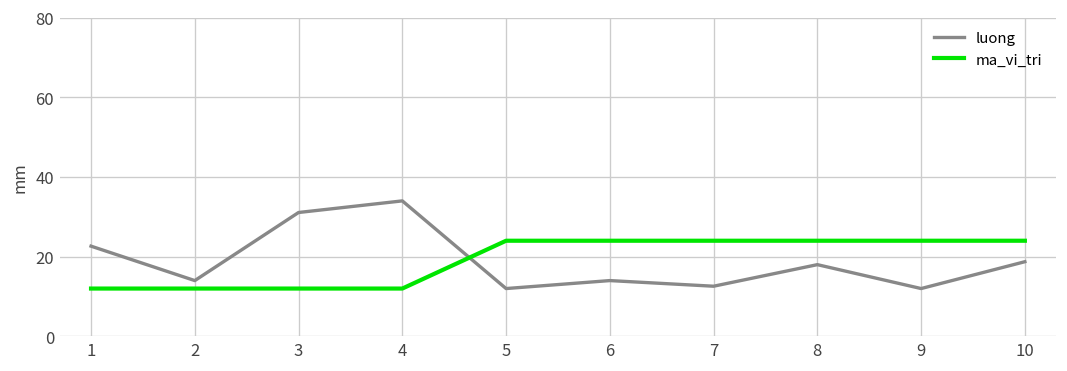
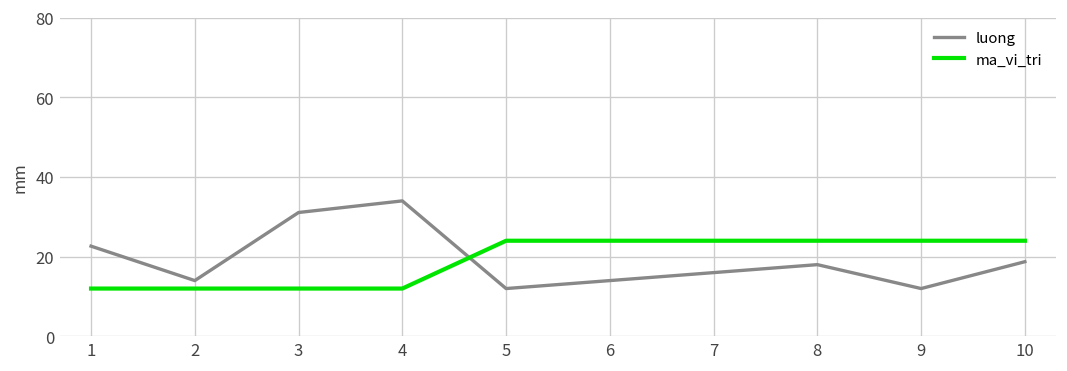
luong, 7: 13 -> 16
